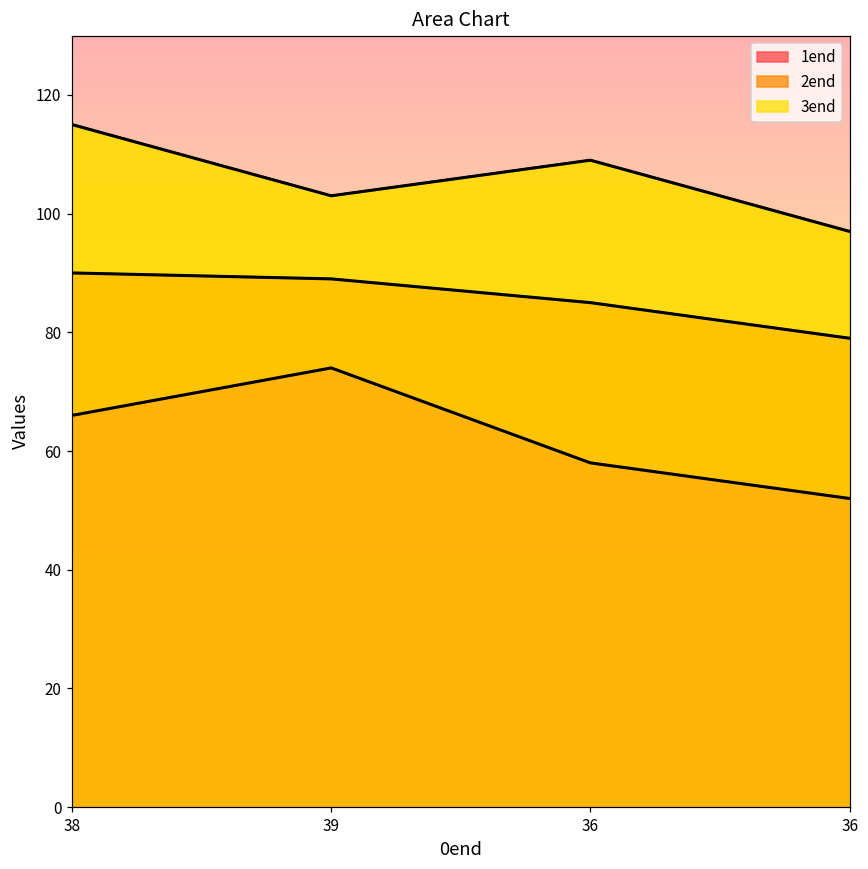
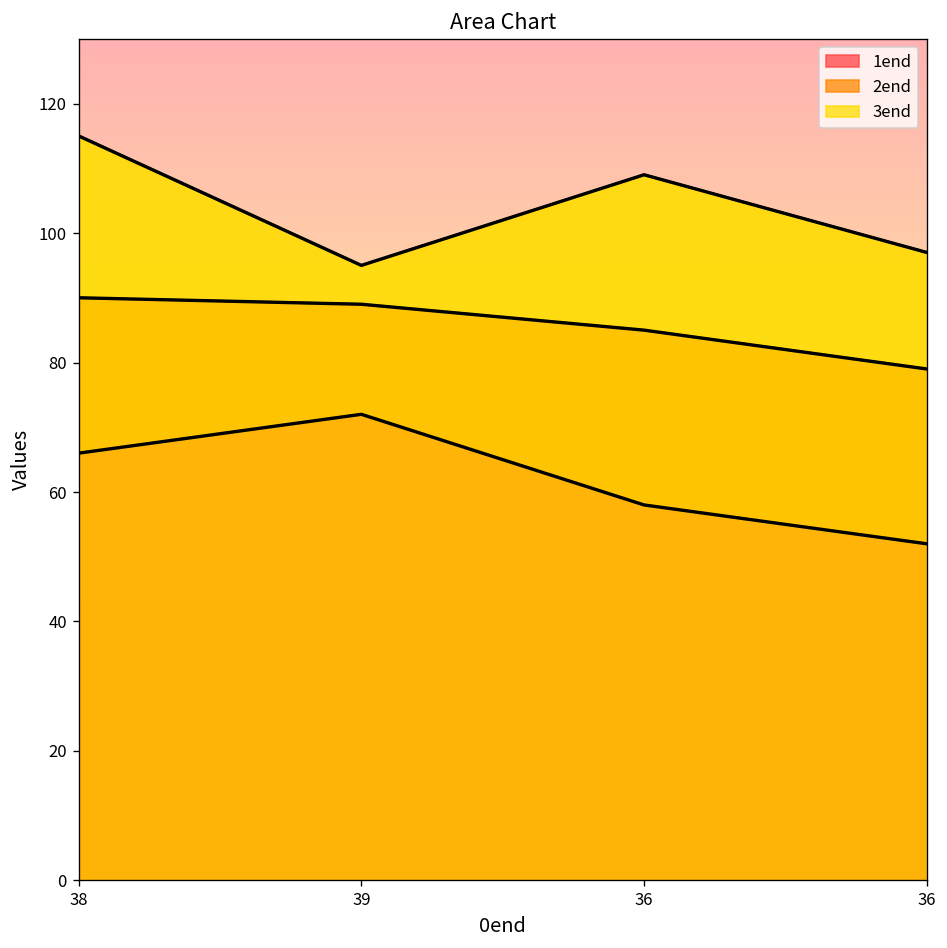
1end, 39: 74 -> 72
3end, 39: 103 -> 95
